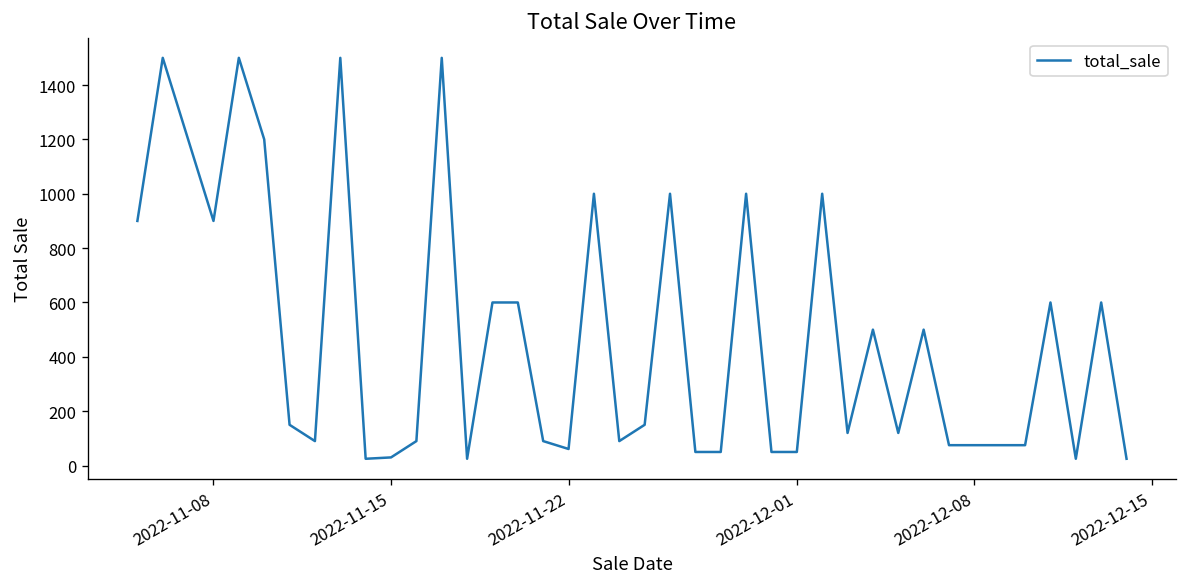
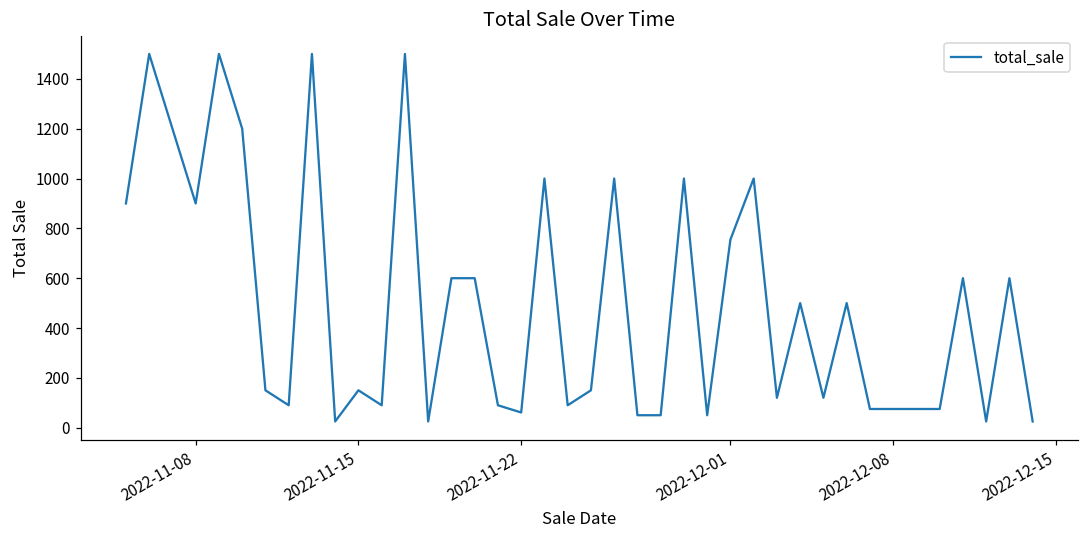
2022-11-15: 30 -> 150
2022-12-01: 50 -> 760
